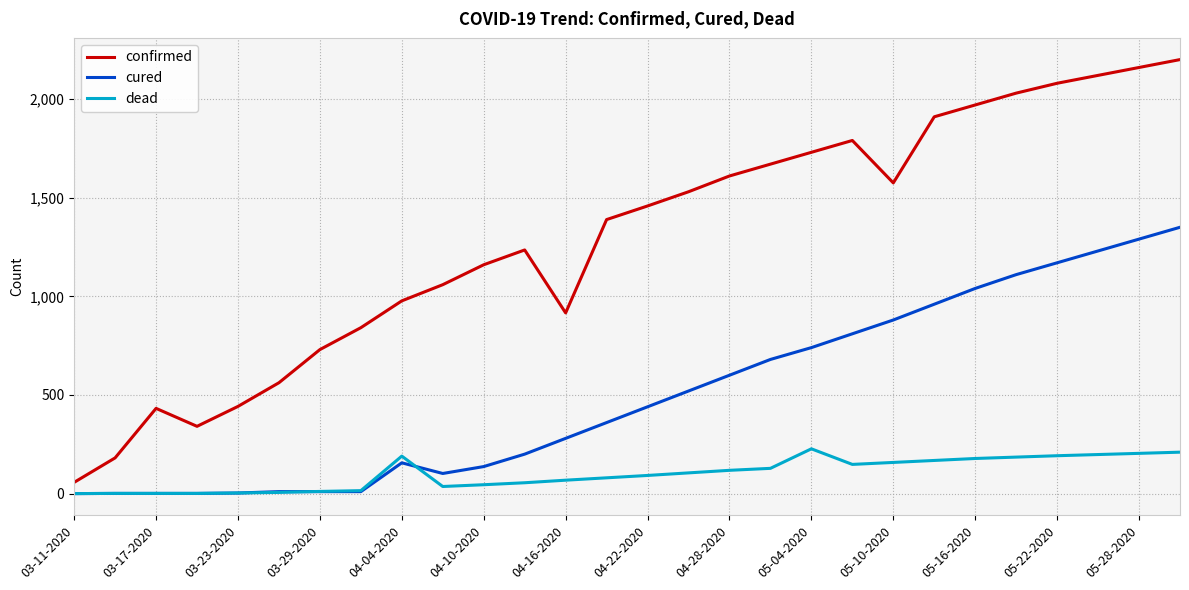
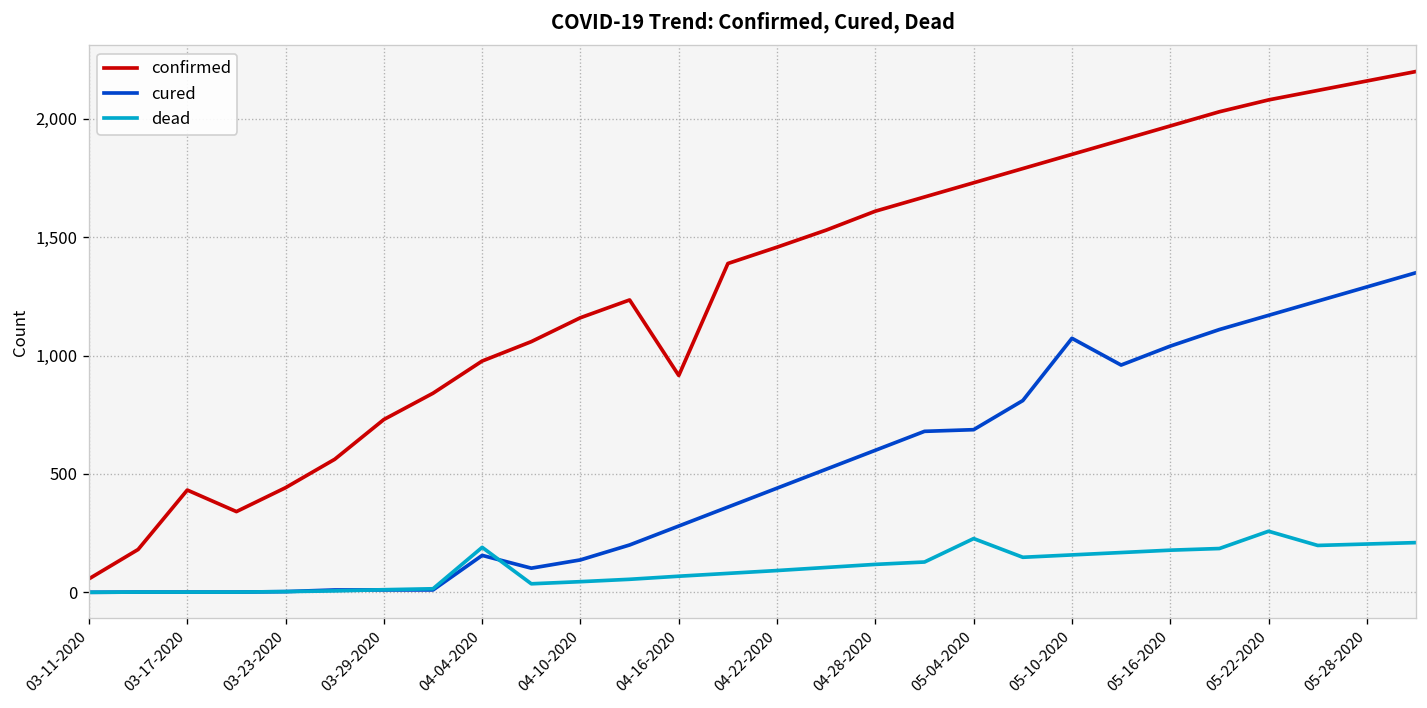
cured, 05-04-2020: 740 -> 690
confirmed, 05-10-2020: 1,580 -> 1,850
cured, 05-10-2020: 880 -> 1,070
dead, 05-22-2020: 190 -> 260
